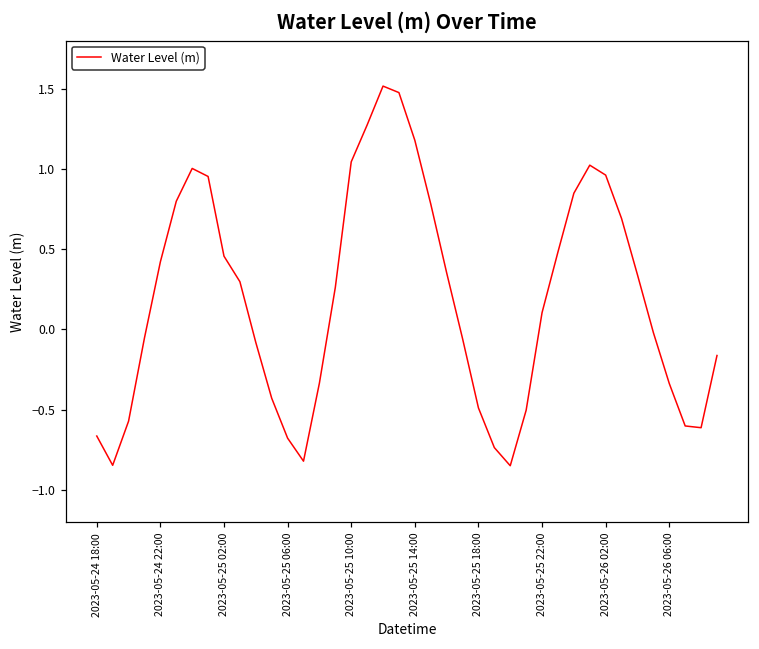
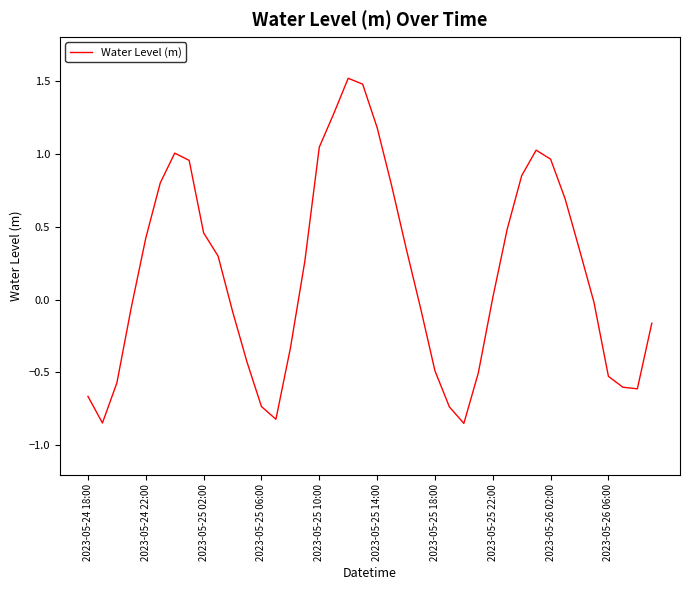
2023-05-25 06:00: -0.68 -> -0.73
2023-05-25 22:00: 0.10 -> 0.01
2023-05-26 06:00: -0.34 -> -0.53
